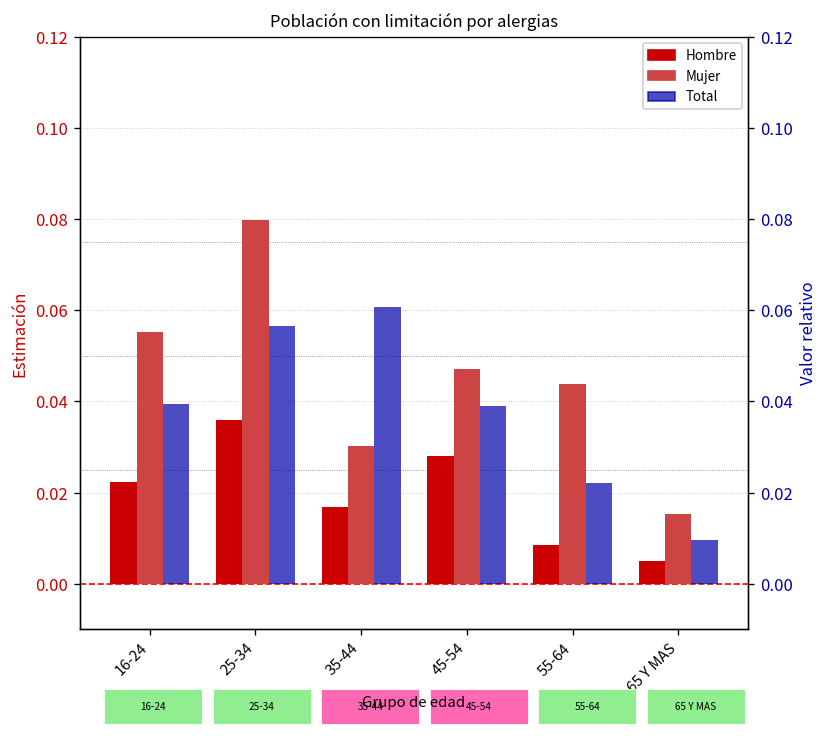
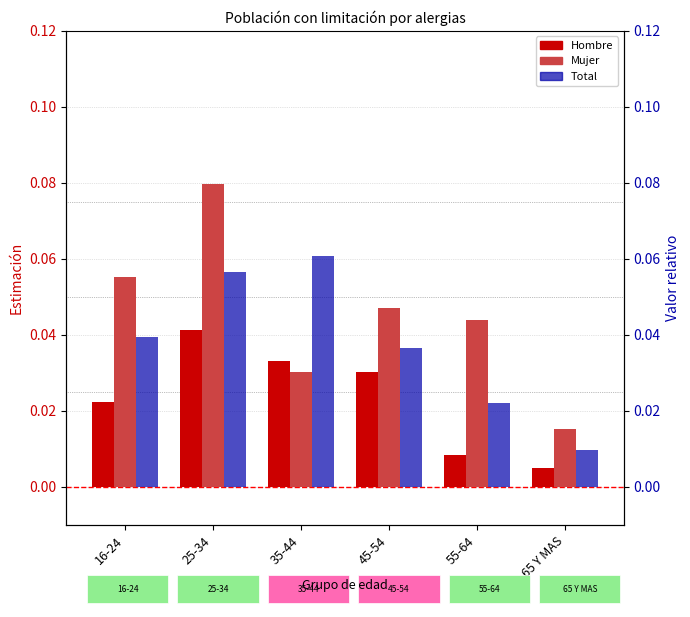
Hombre, 25-34: 0.036 -> 0.041
Hombre, 35-44: 0.017 -> 0.033
Hombre, 45-54: 0.028 -> 0.030
Total, 45-54: 0.039 -> 0.036
